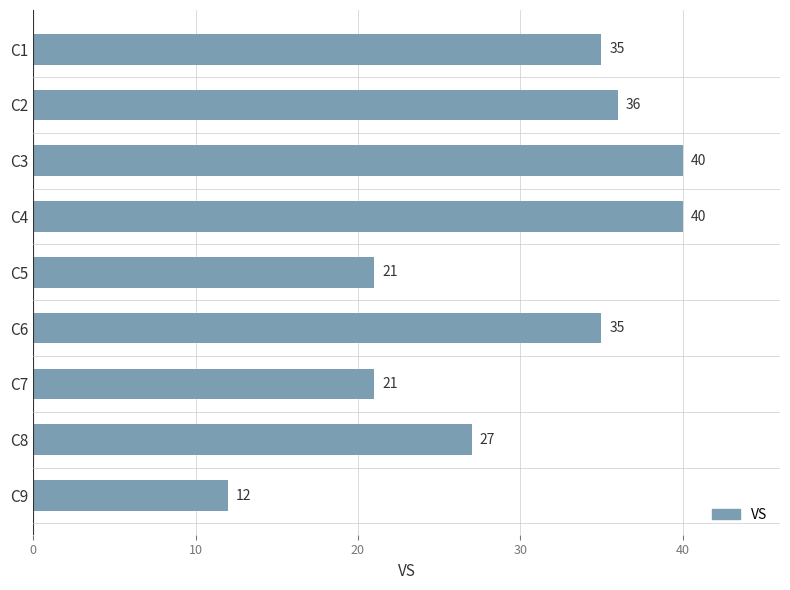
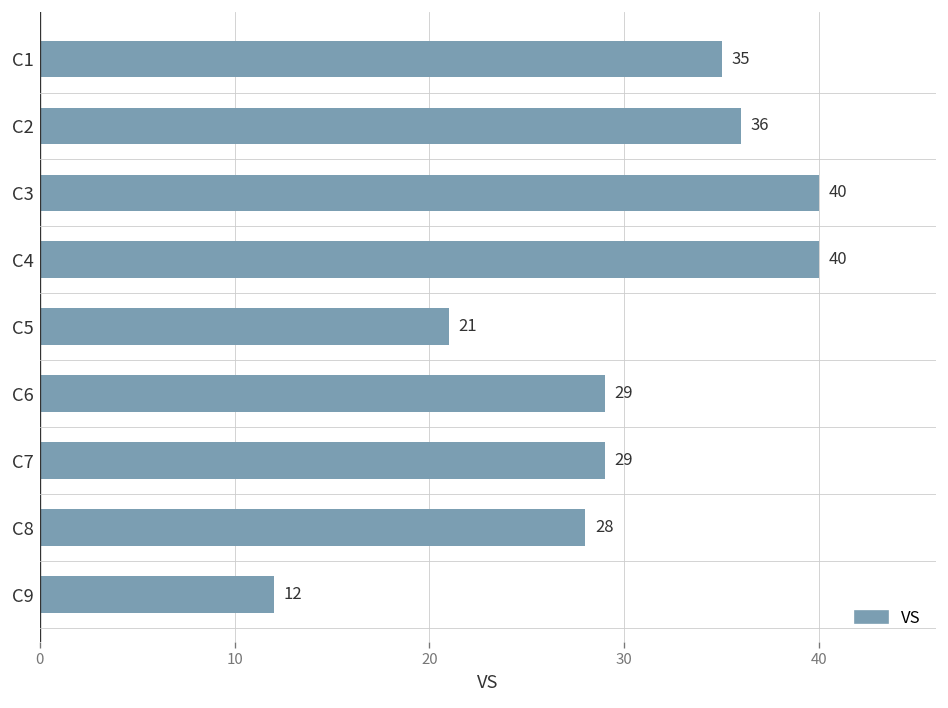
C6: 35 -> 29
C7: 21 -> 29
C8: 27 -> 28
